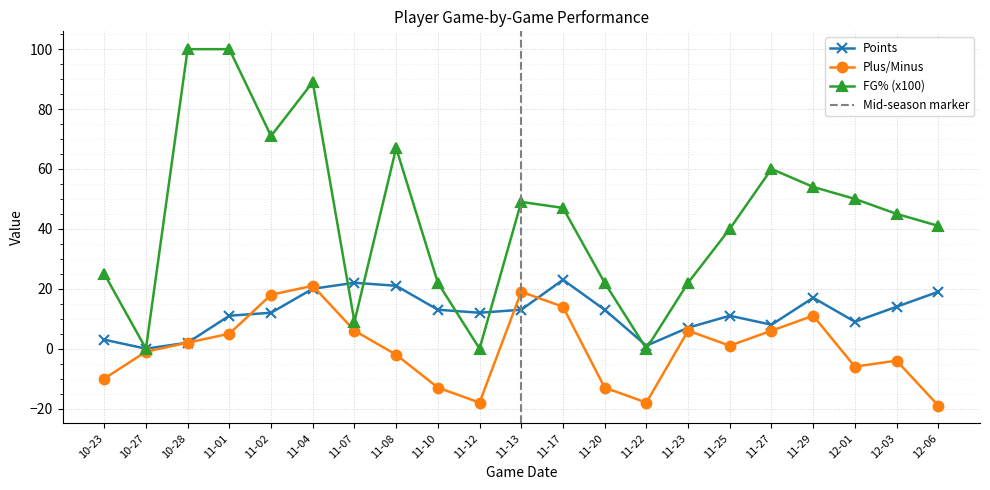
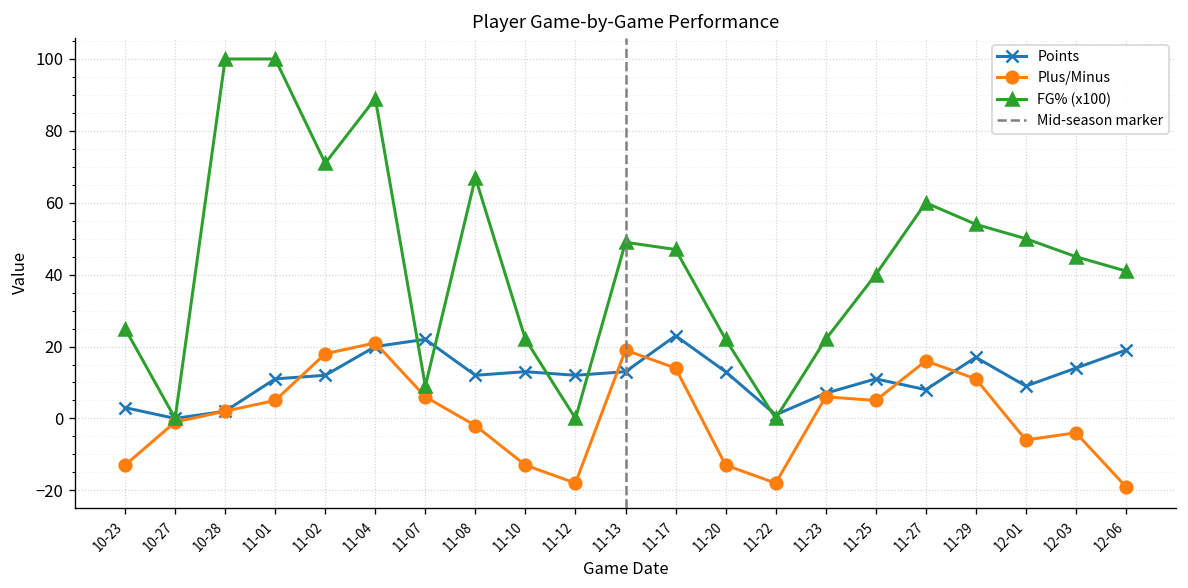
Plus/Minus, 10-23: -10 -> -13
Points, 11-08: 21 -> 12
Plus/Minus, 11-25: 1 -> 5
Plus/Minus, 11-27: 6 -> 16
